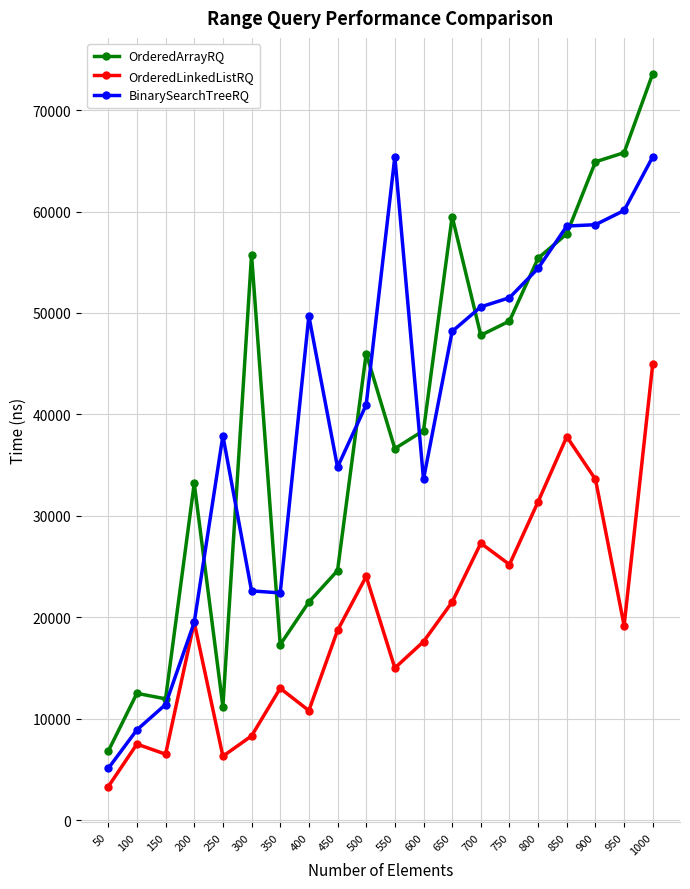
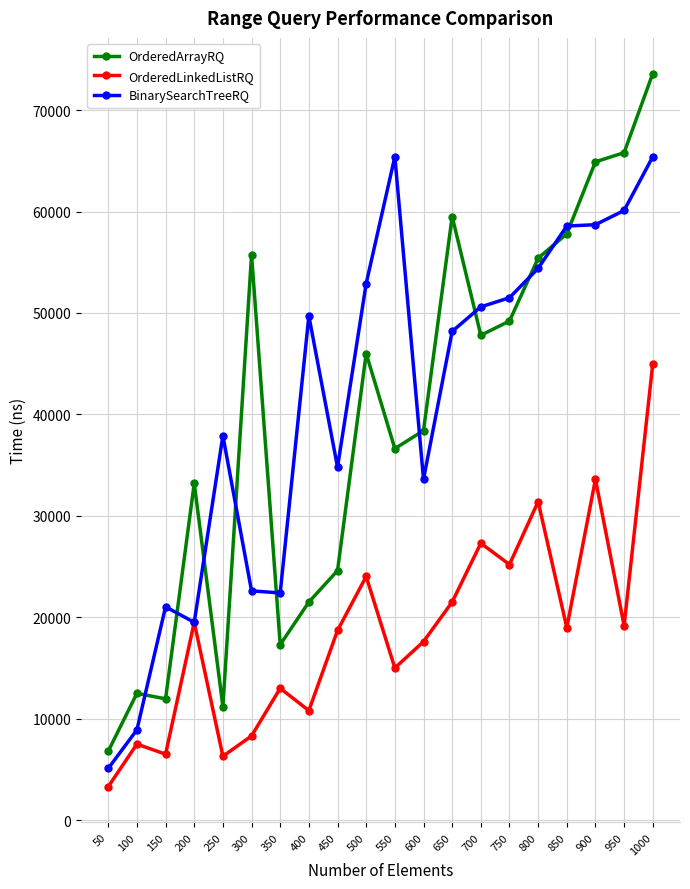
BinarySearchTreeRQ, 150: 11400 -> 21000
BinarySearchTreeRQ, 500: 40900 -> 52900
OrderedLinkedListRQ, 850: 37800 -> 19000
